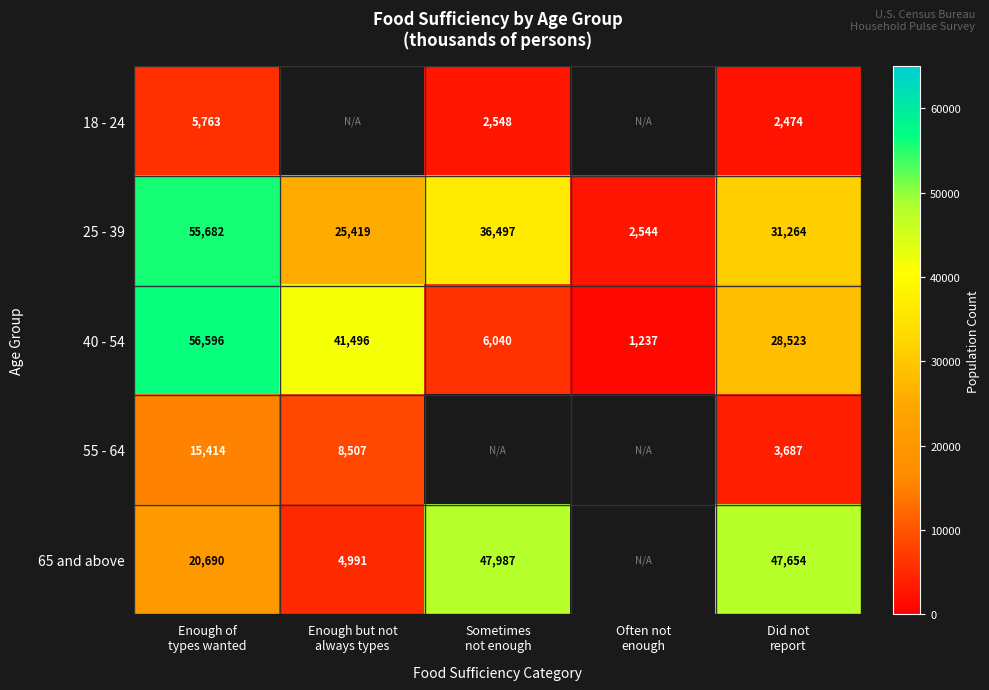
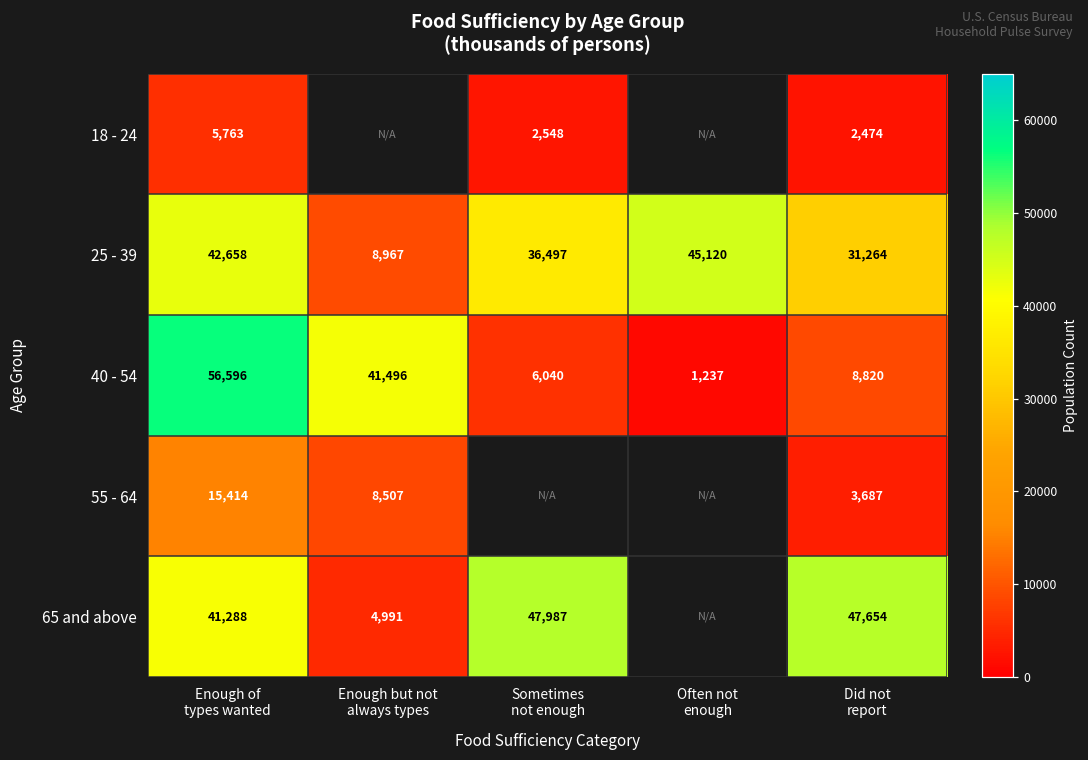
25 - 39, Enough of types wanted: 55,682 -> 42,658
25 - 39, Enough but not always types: 25,419 -> 8,967
25 - 39, Often not enough: 2,544 -> 45,120
40 - 54, Did not report: 28,523 -> 8,820
65 and above, Enough of types wanted: 20,690 -> 41,288
